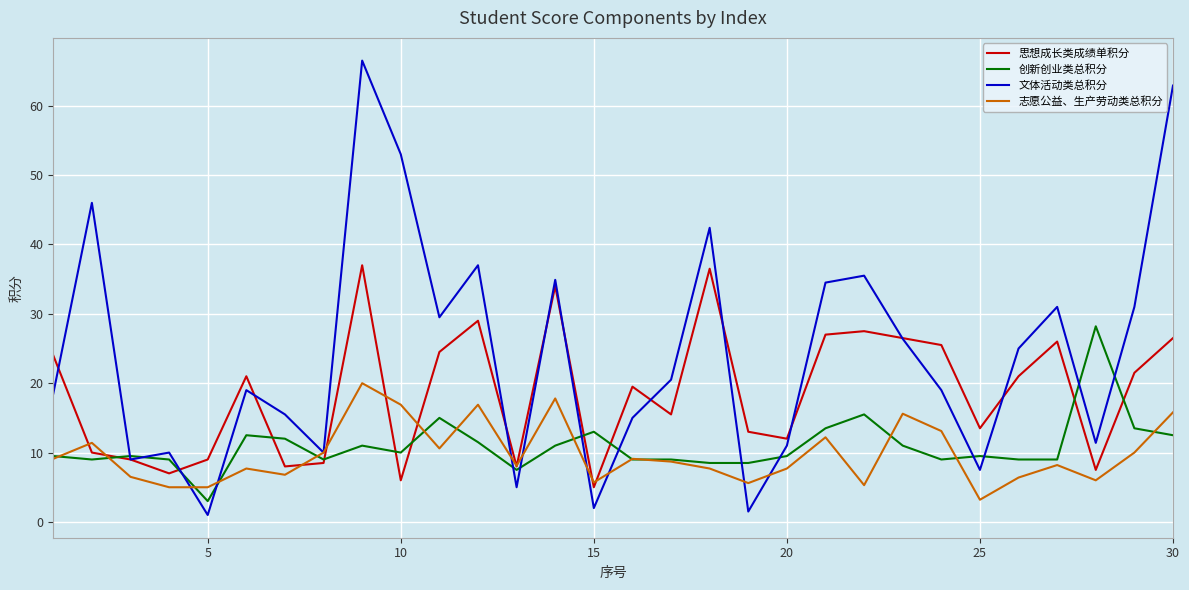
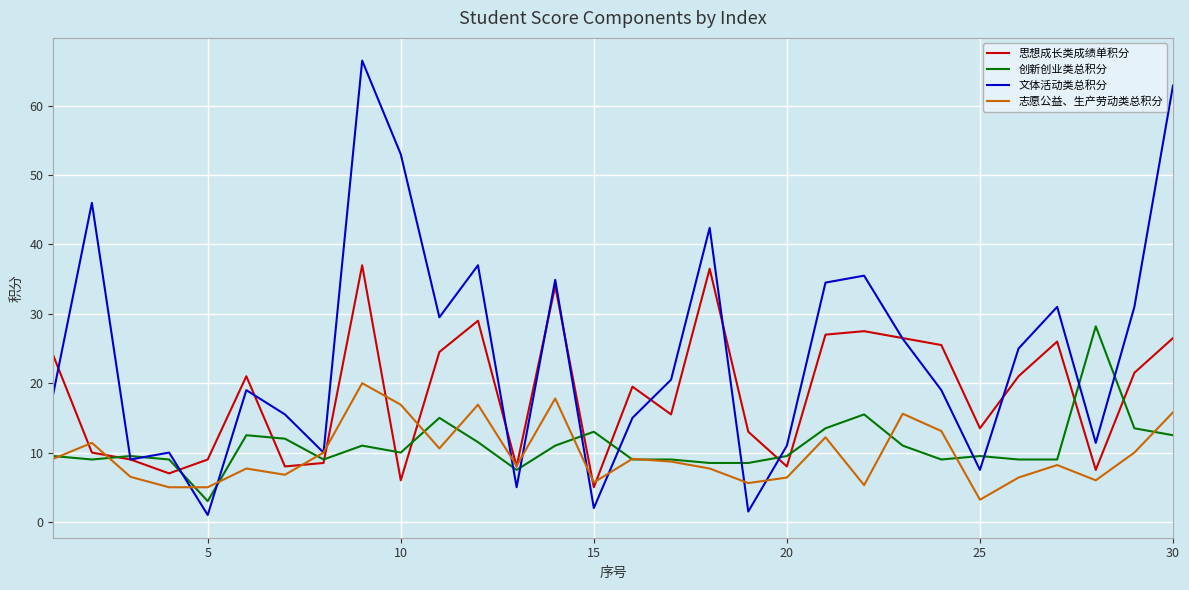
思想成长类成绩单积分, 20: 12 -> 8
志愿公益、生产劳动类总积分, 20: 8 -> 6
